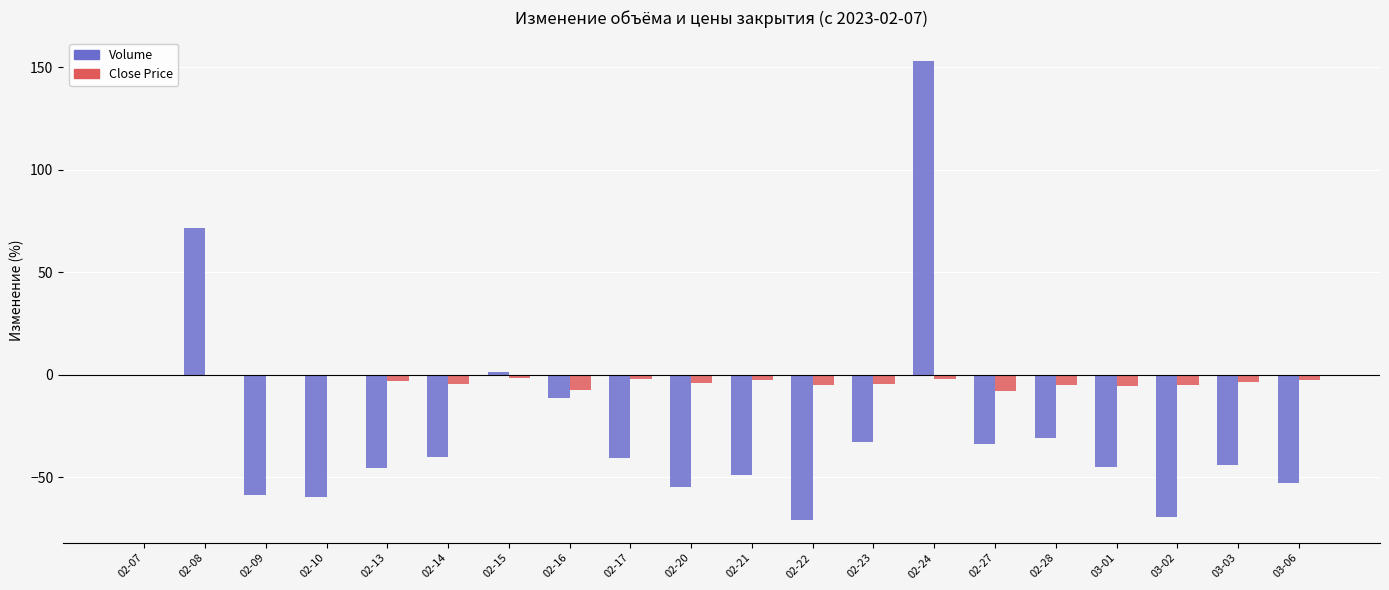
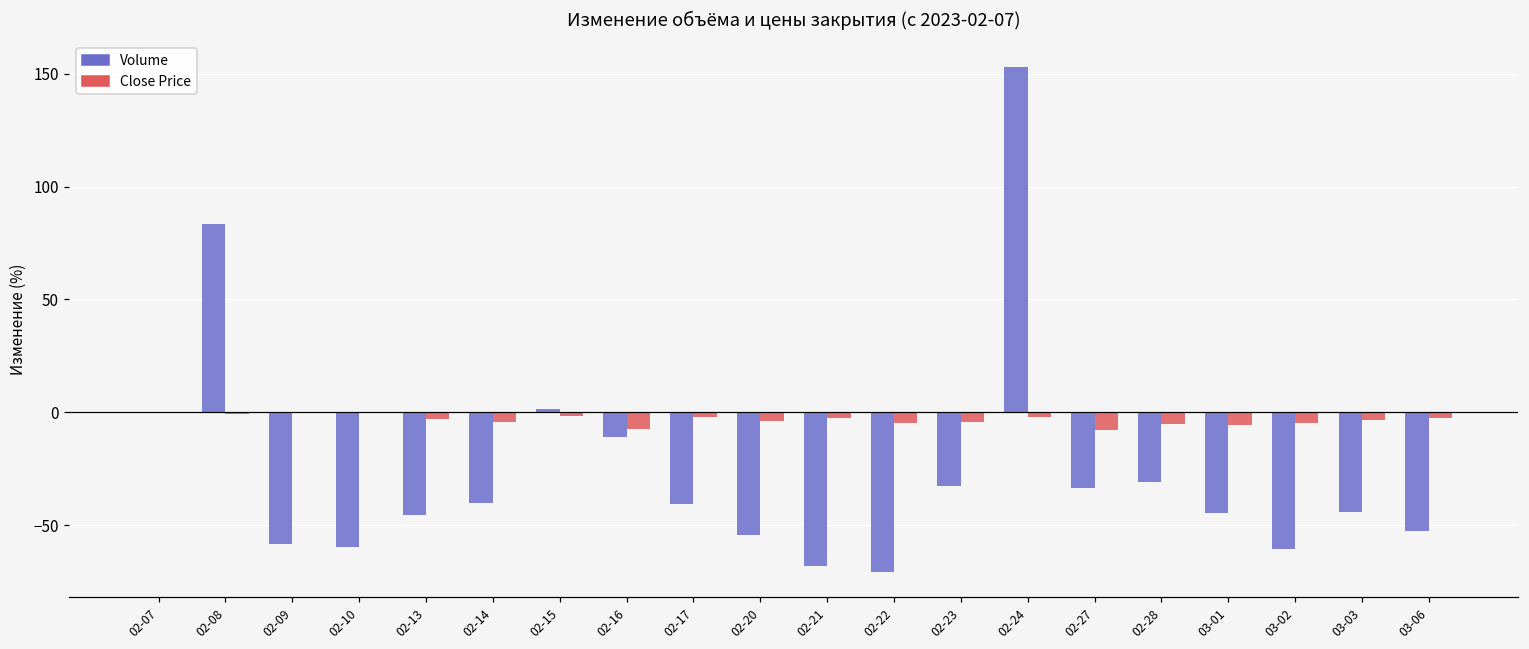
Volume, 02-08: 72 -> 83
Volume, 02-21: -49 -> -68
Volume, 03-02: -69 -> -61
